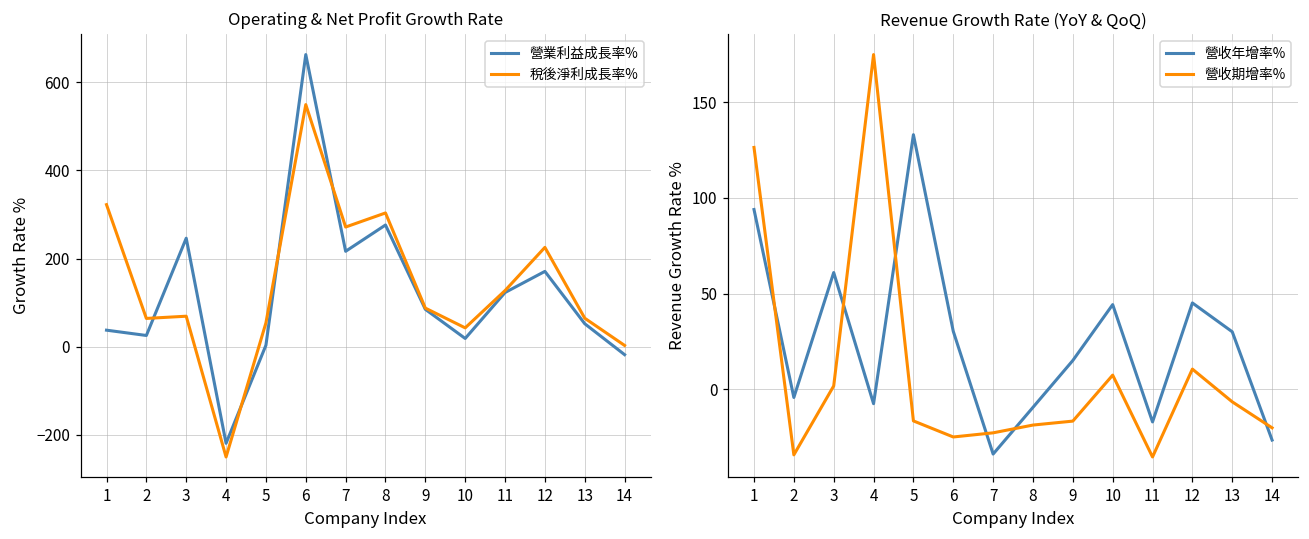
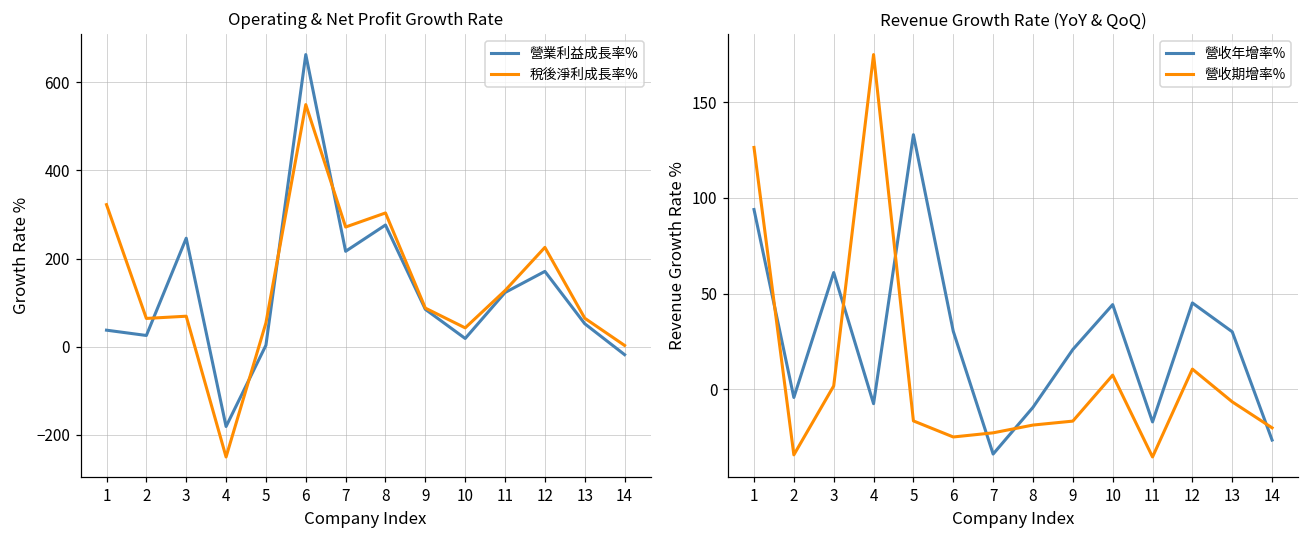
Operating & Net Profit Growth Rate, 營業利益成長率%, 4: -220 -> -180
Revenue Growth Rate (YoY & QoQ), 營收年增率%, 9: 15 -> 21
